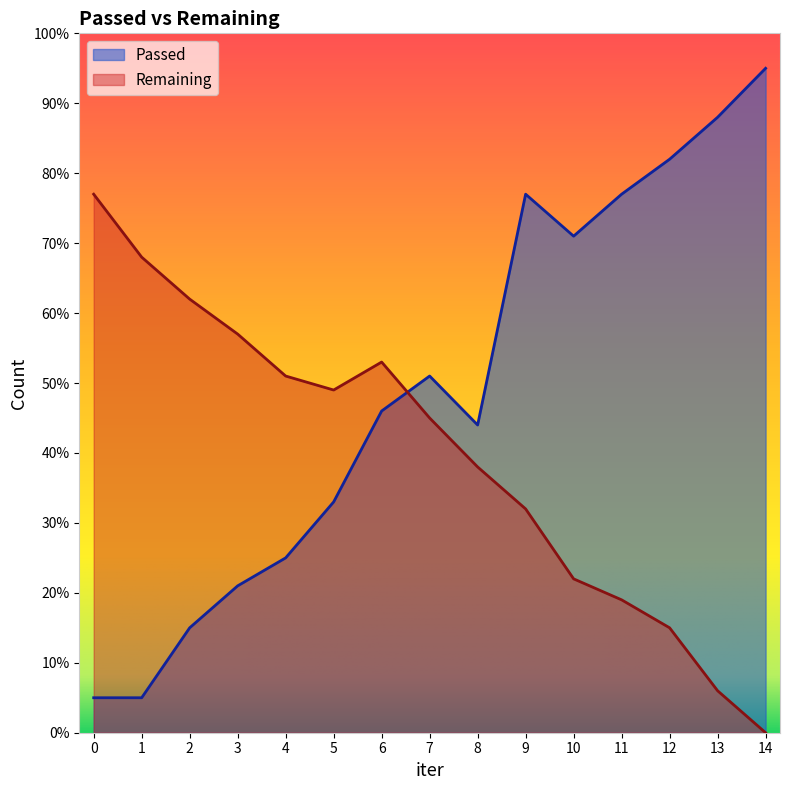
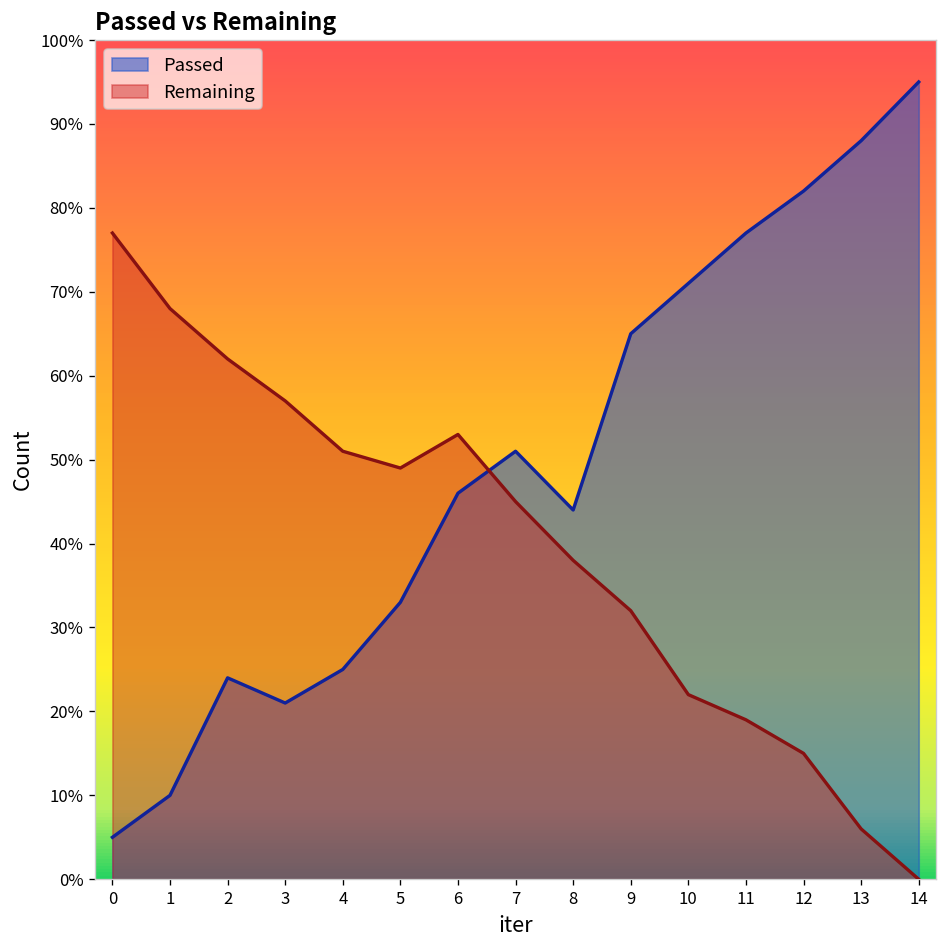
Passed, 1: 5% -> 10%
Passed, 2: 15% -> 24%
Passed, 9: 77% -> 65%
